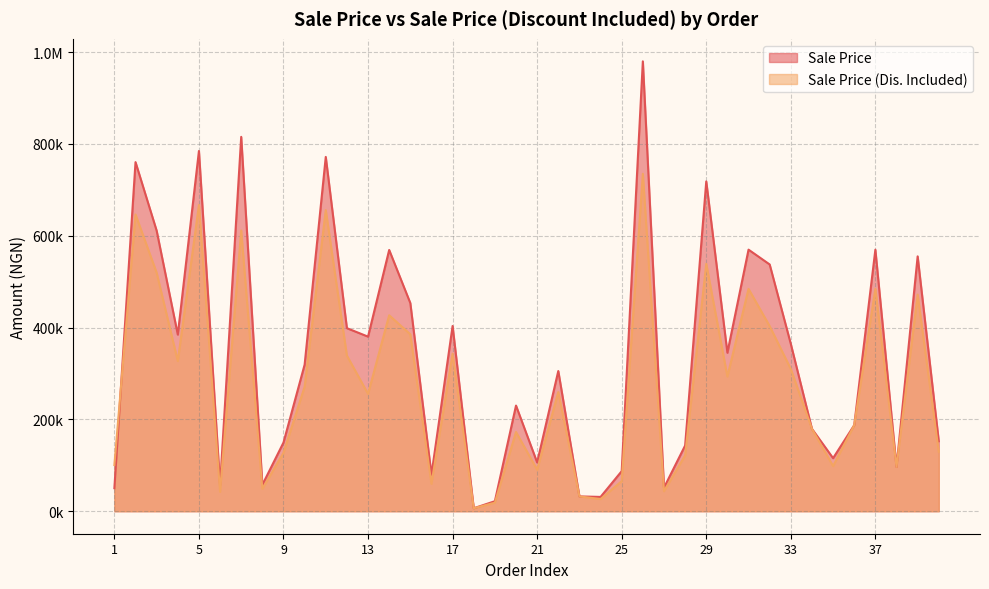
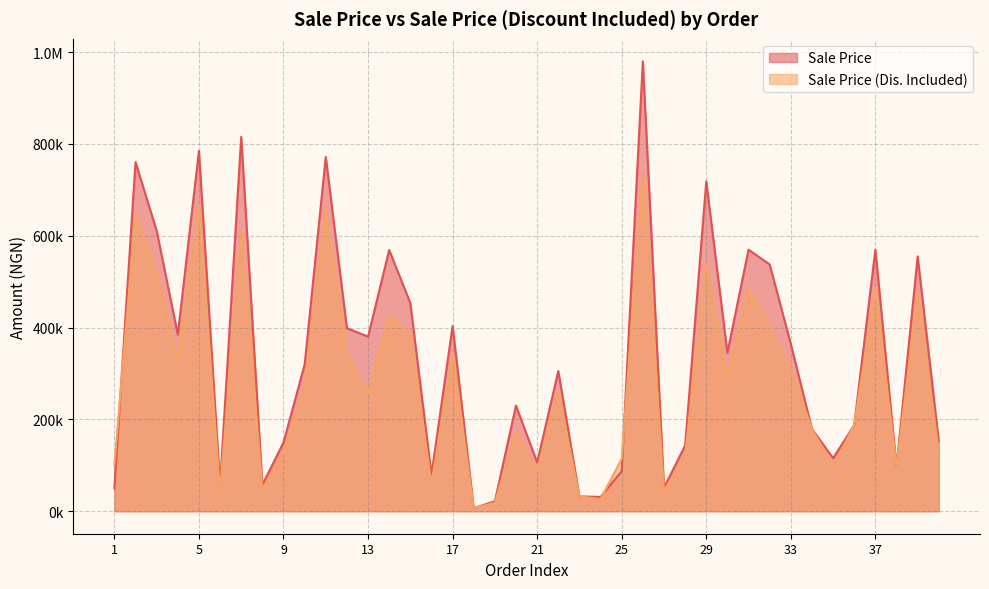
Sale Price (Dis. Included), 25: 70000 -> 110000
